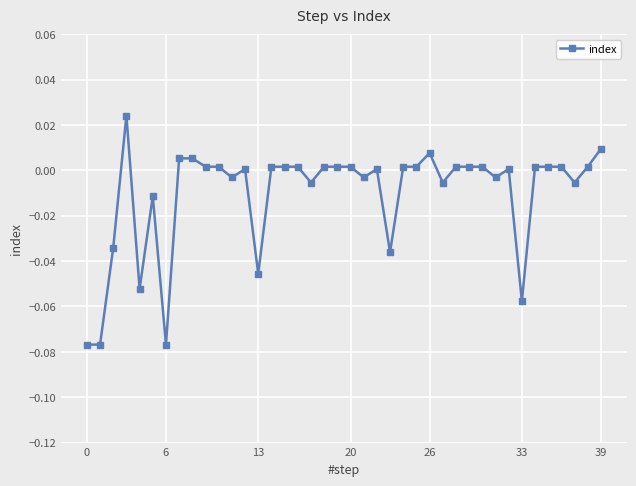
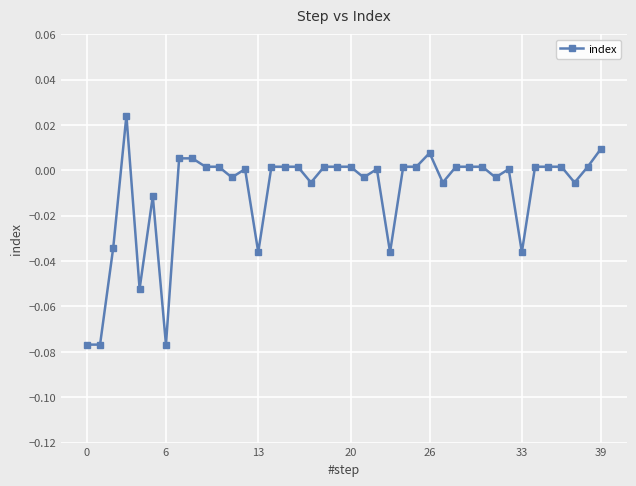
13: -0.046 -> -0.036
33: -0.058 -> -0.036
